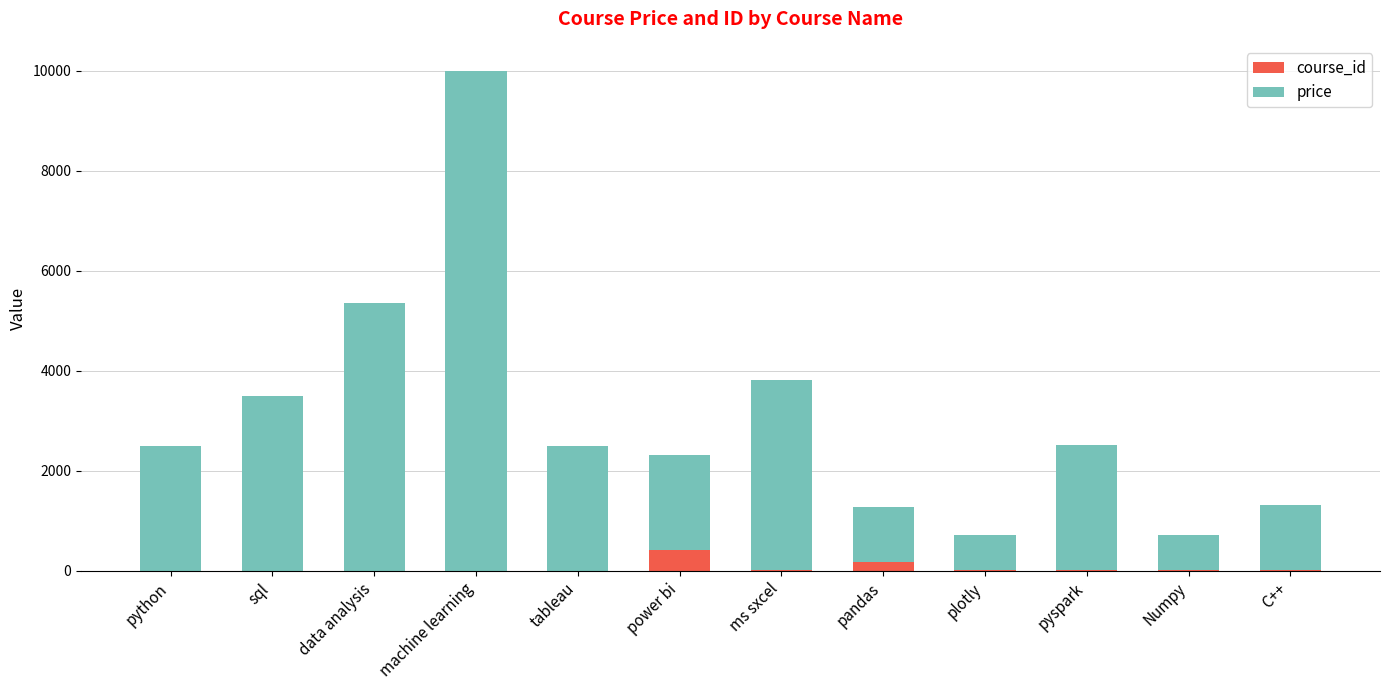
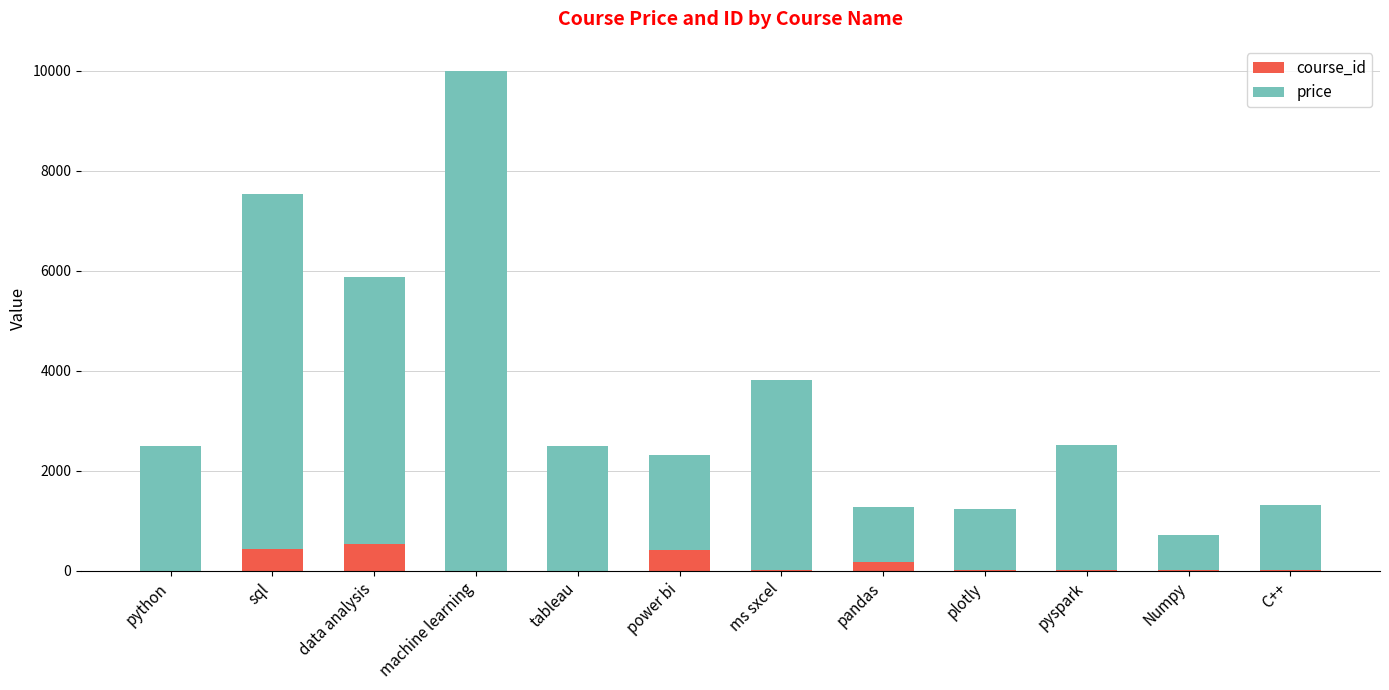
course_id, sql: 0 -> 400
price, sql: 3500 -> 7100
course_id, data analysis: 0 -> 500
price, plotly: 700 -> 1200
